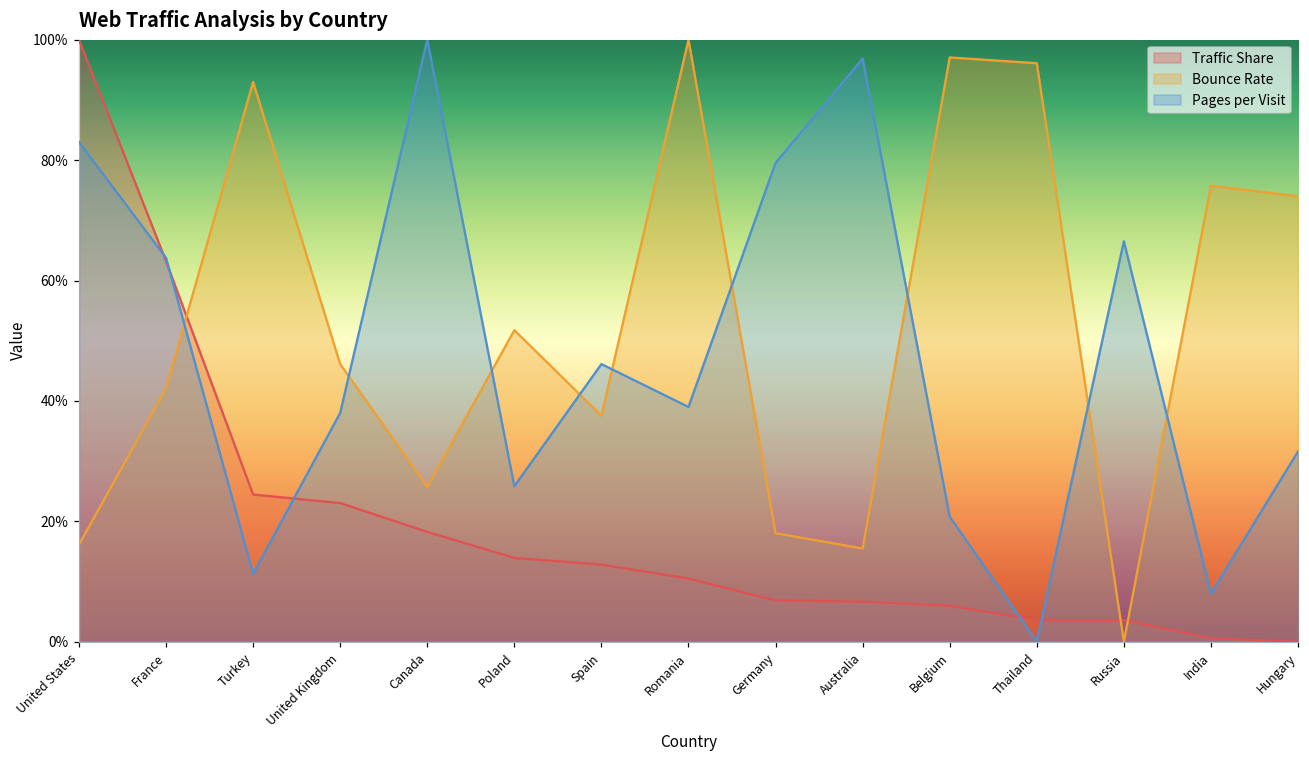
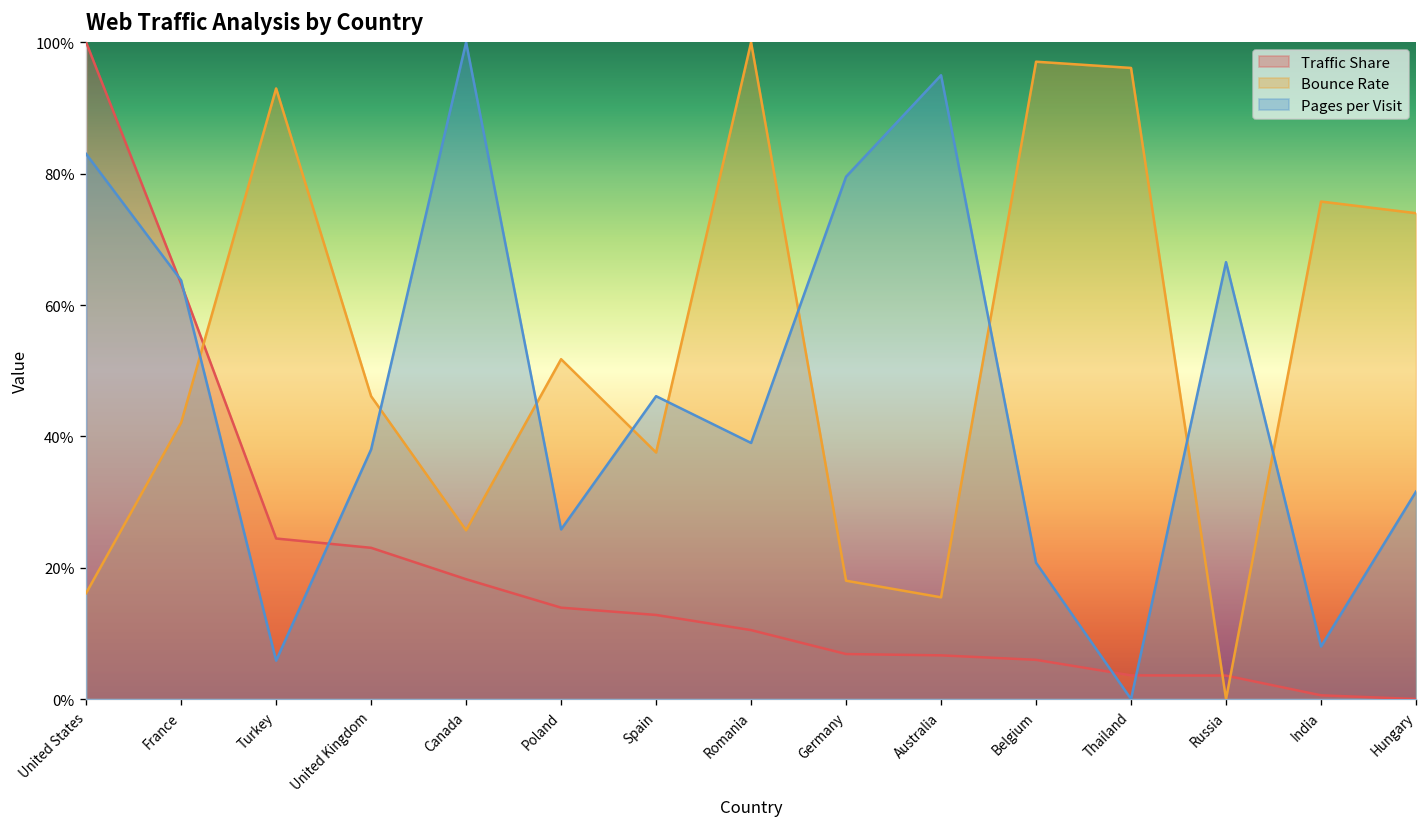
Pages per Visit, Turkey: 11% -> 6%
Pages per Visit, Australia: 97% -> 95%
